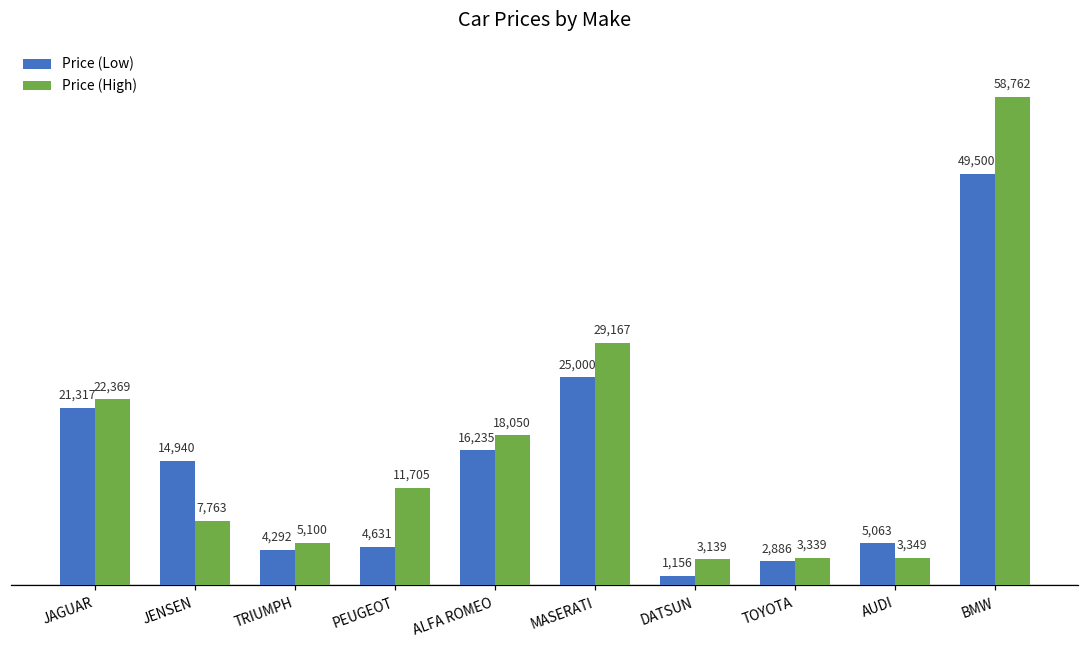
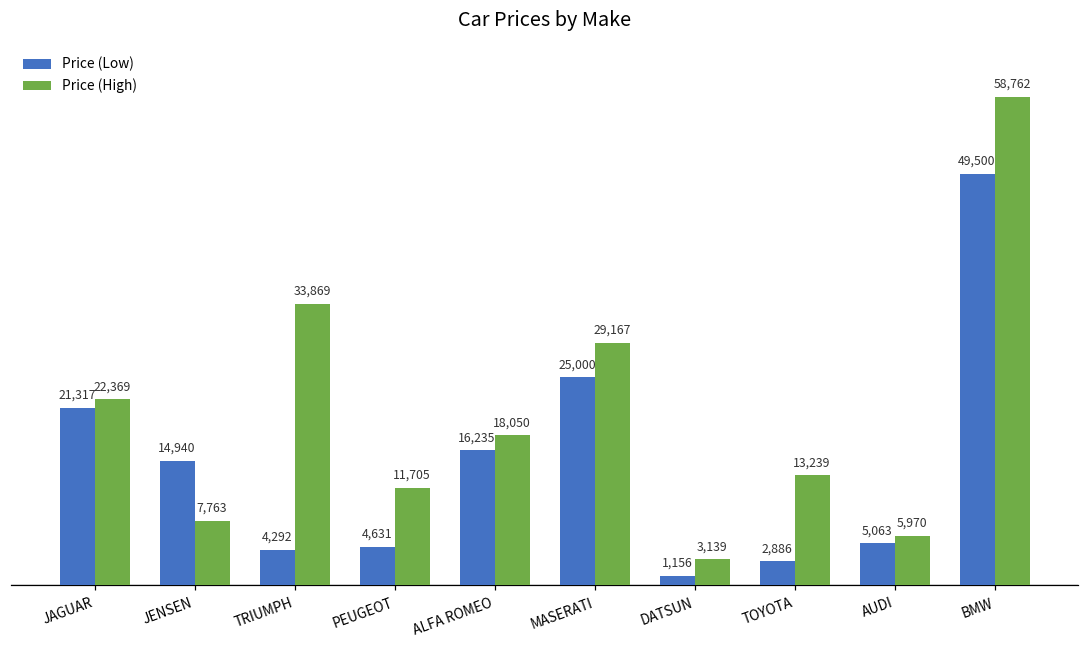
Price (High), TRIUMPH: 5,100 -> 33,869
Price (High), TOYOTA: 3,339 -> 13,239
Price (High), AUDI: 3,349 -> 5,970
